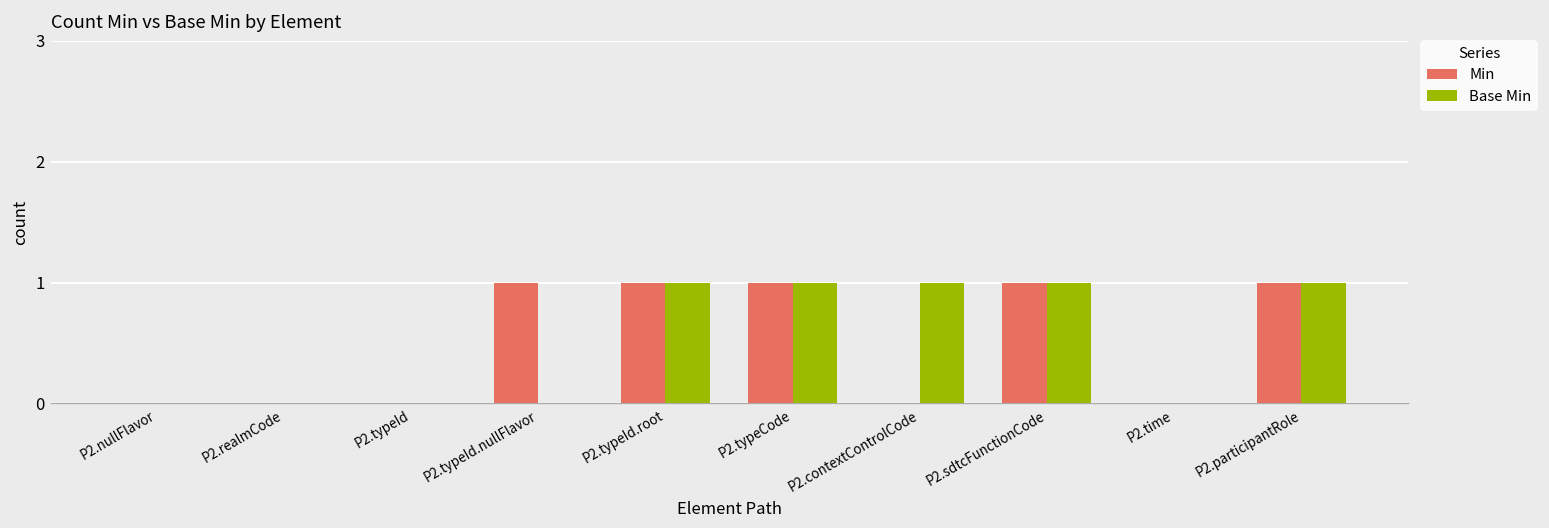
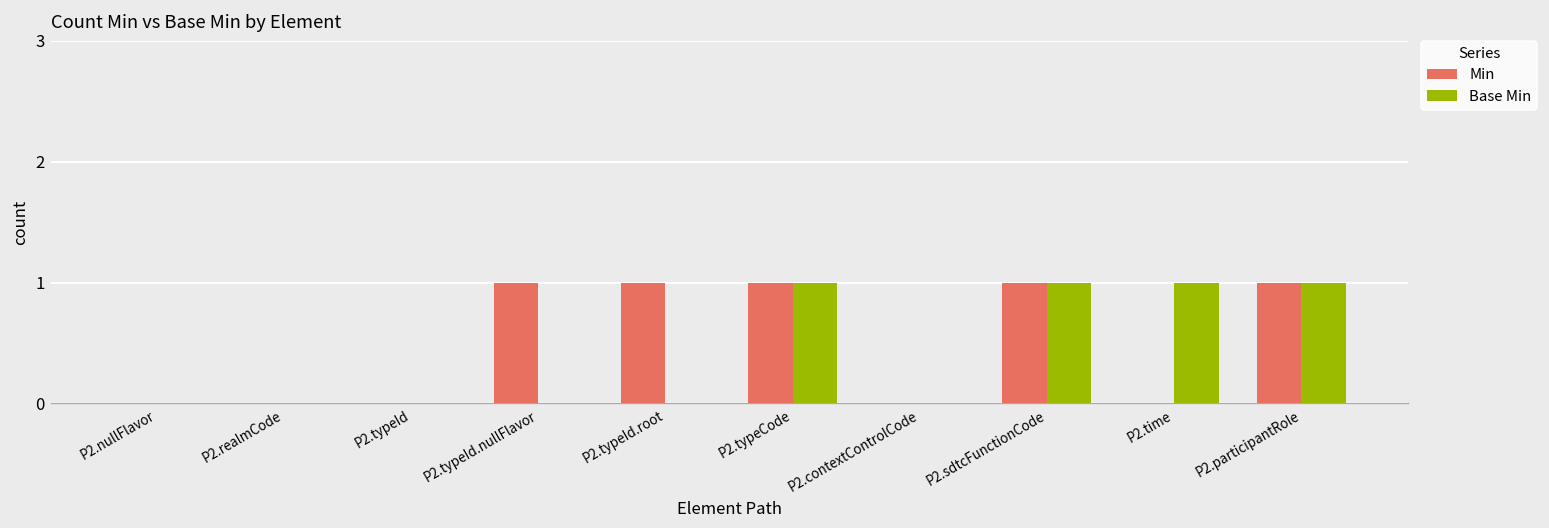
Base Min, P2.typeId.root: 1 -> 0
Base Min, P2.contextControlCode: 1 -> 0
Base Min, P2.time: 0 -> 1
